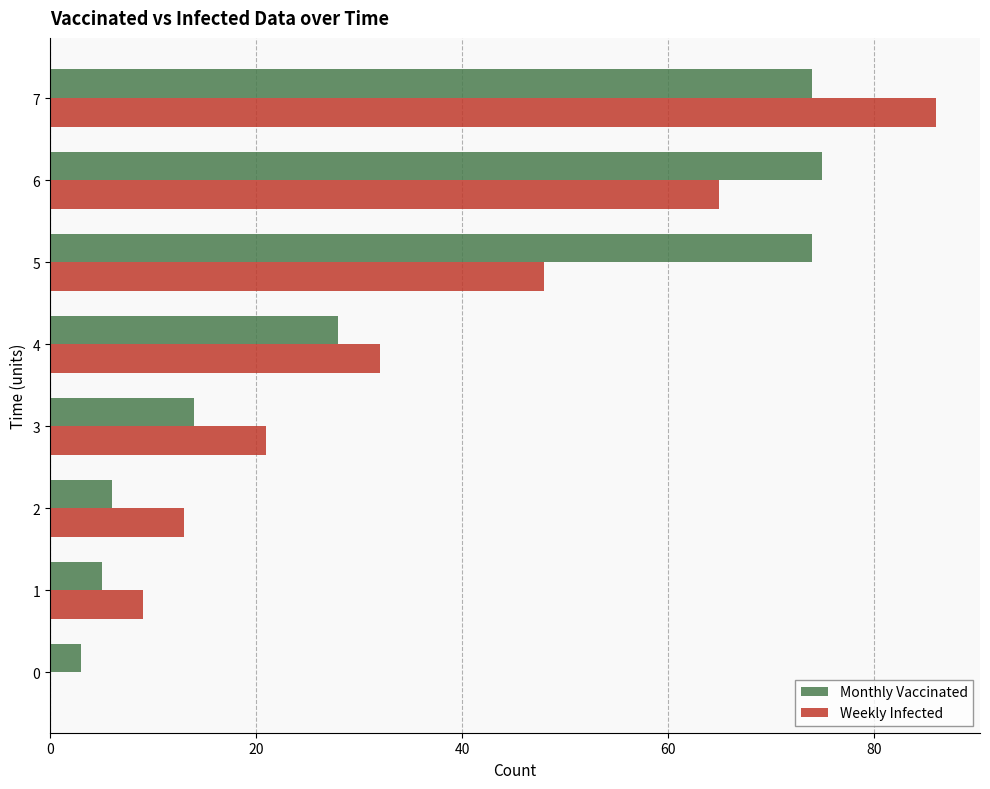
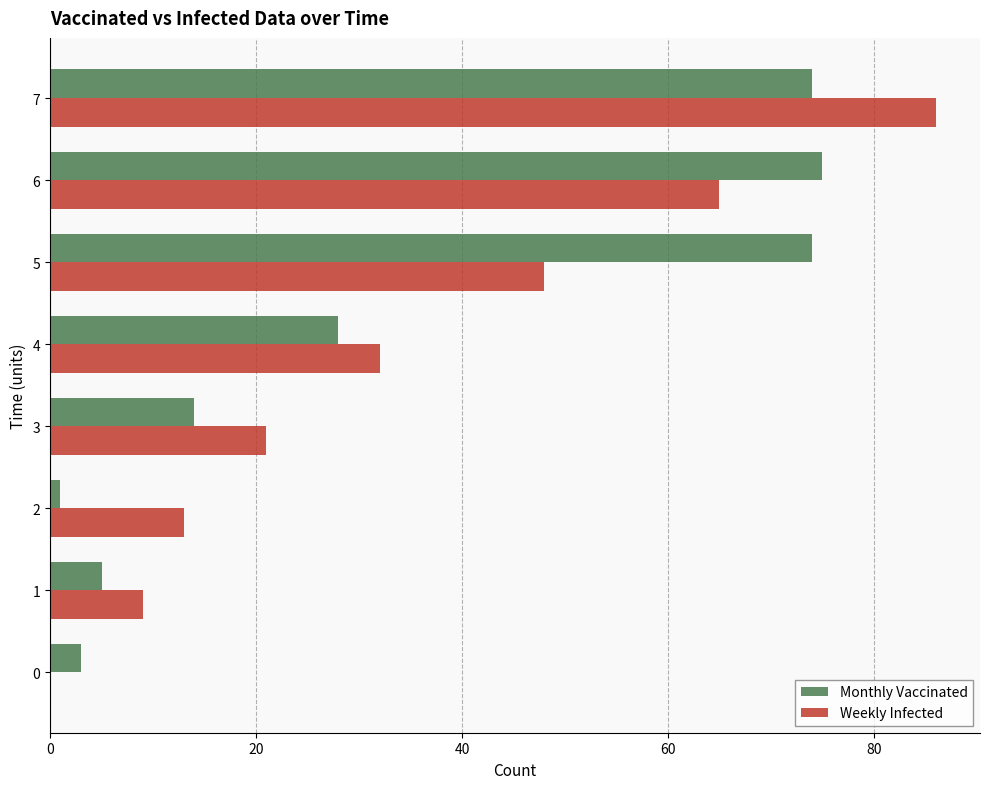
Monthly Vaccinated, 2: 6 -> 1
